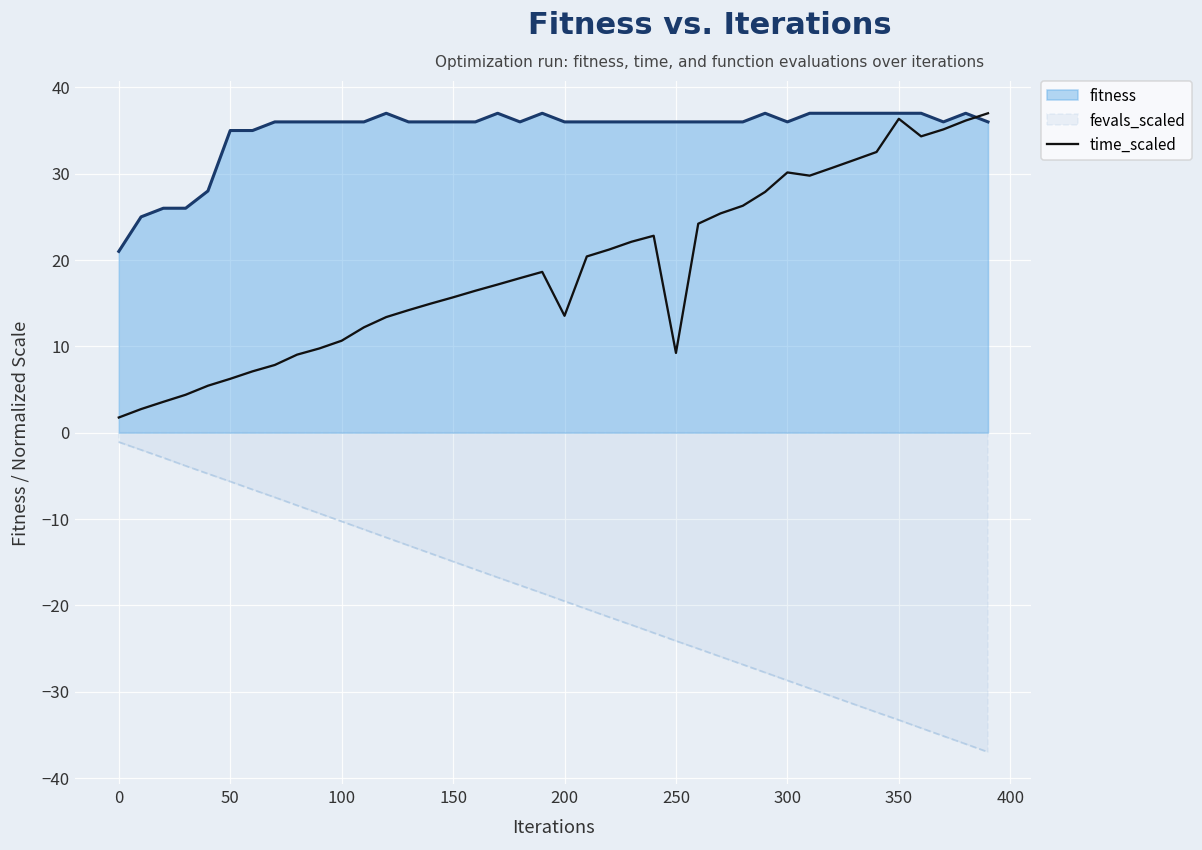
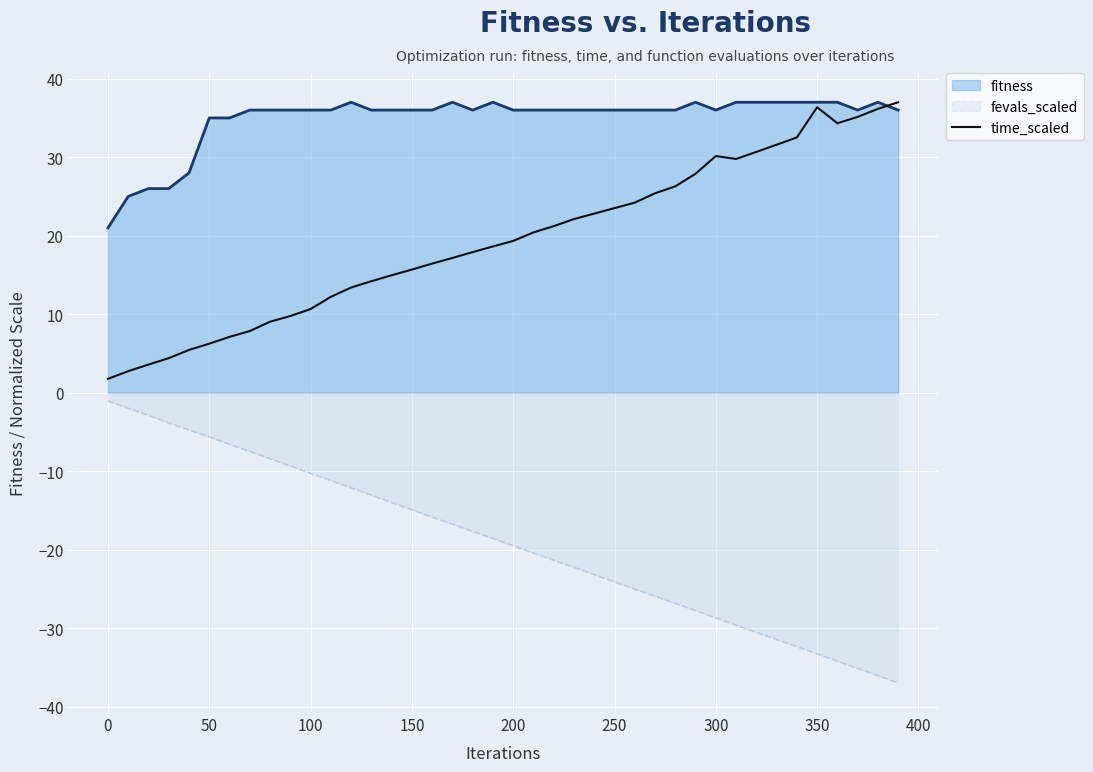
time_scaled, 200: 14 -> 19
time_scaled, 250: 9 -> 24
